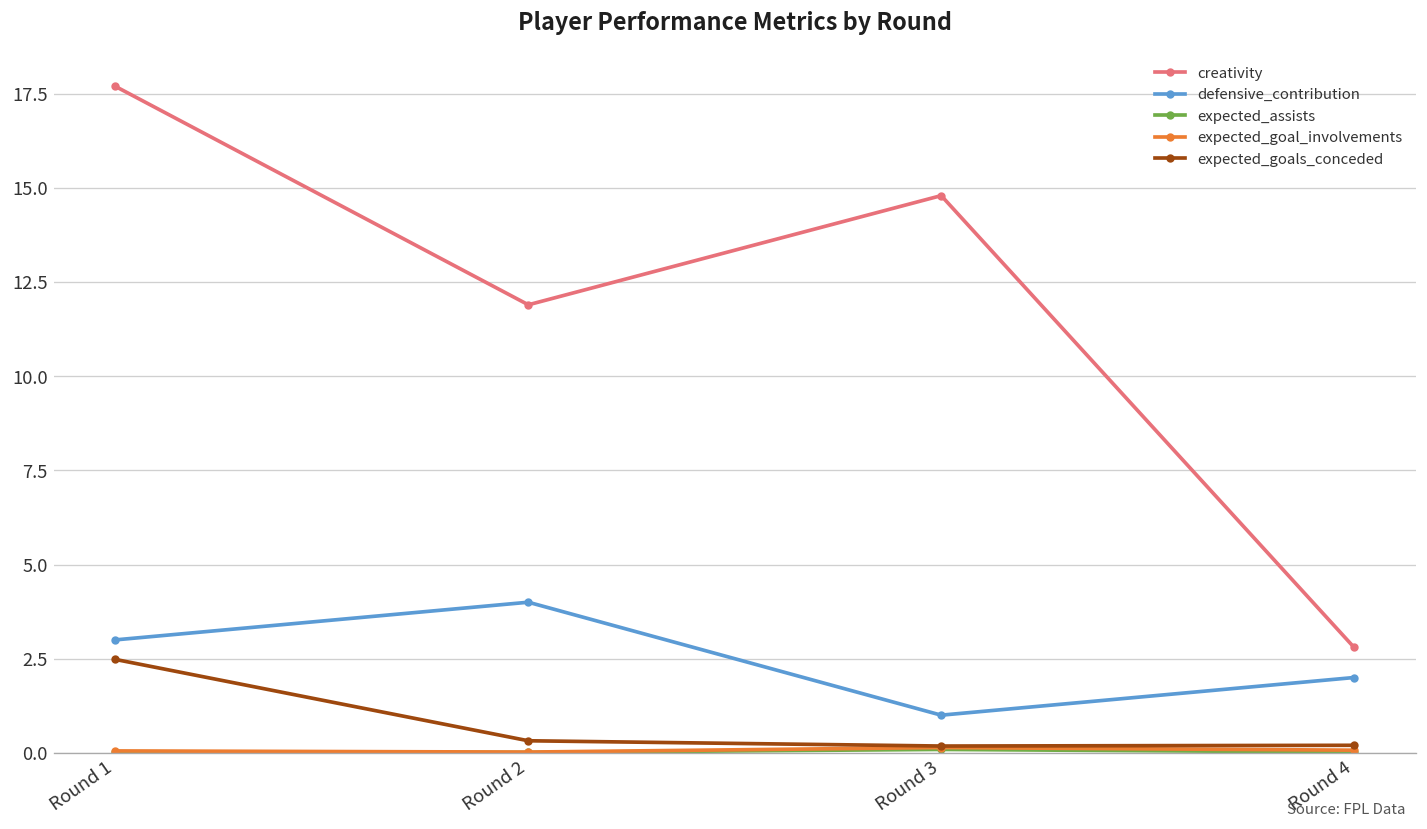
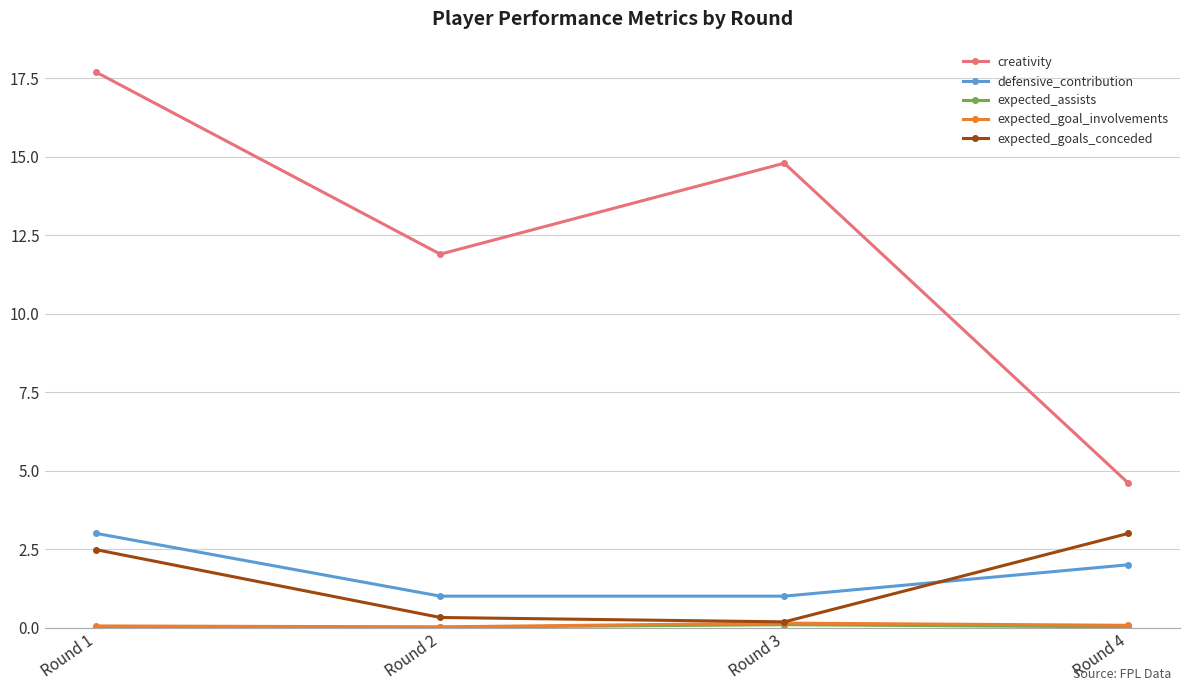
defensive_contribution, Round 2: 4 -> 1
creativity, Round 4: 2.8 -> 4.6
expected_goals_conceded, Round 4: 0.2 -> 3.0
